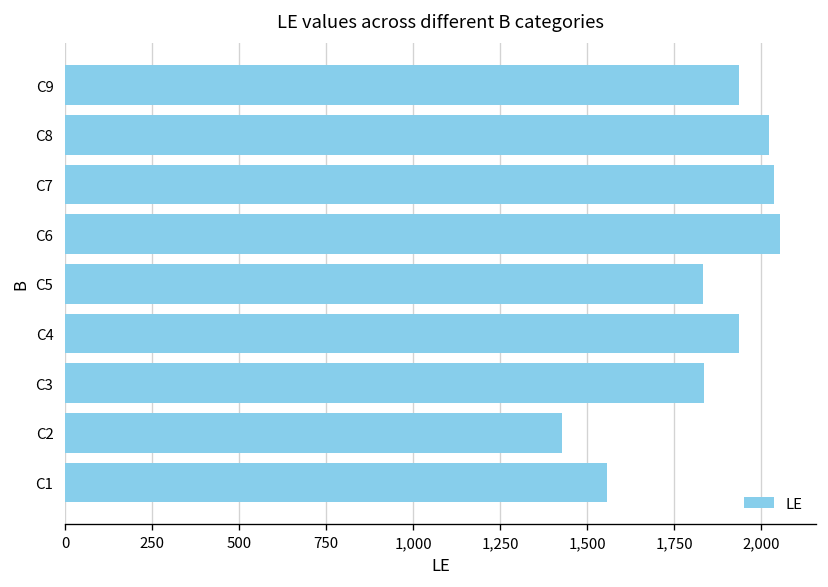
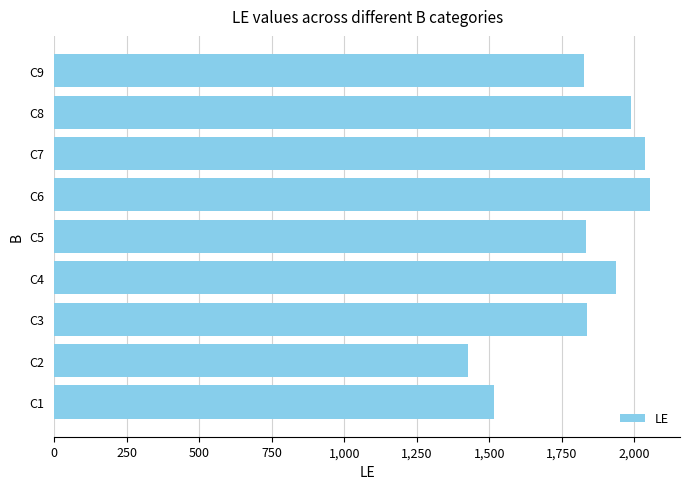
C9: 1,940 -> 1,830
C8: 2,020 -> 1,990
C1: 1,560 -> 1,520
